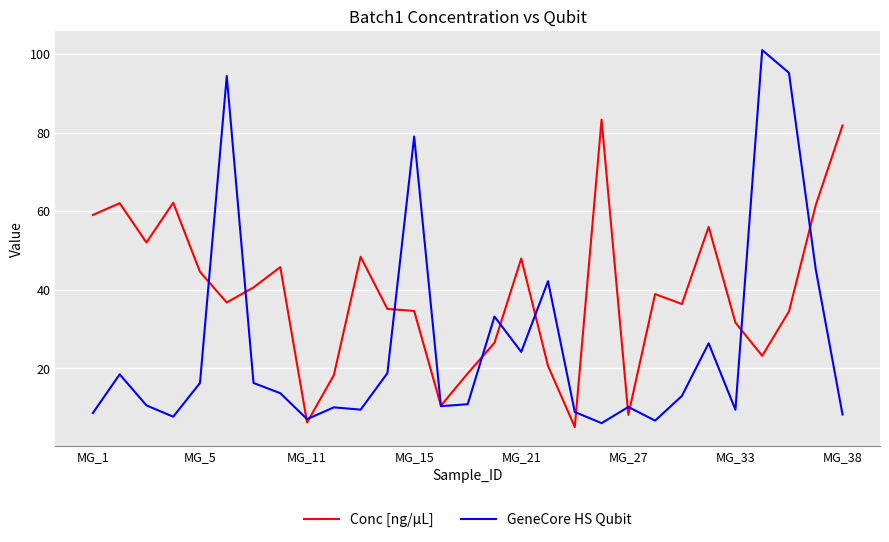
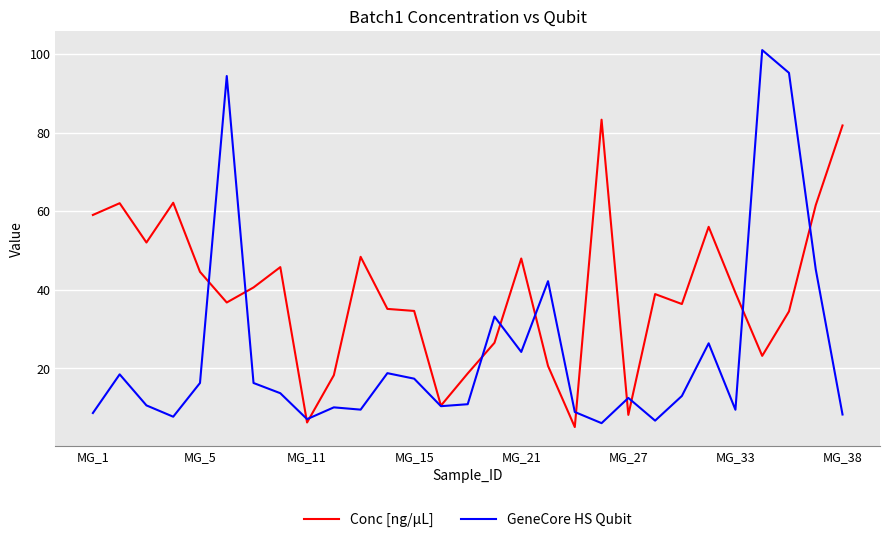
GeneCore HS Qubit, MG_15: 79 -> 17
GeneCore HS Qubit, MG_27: 10 -> 13
Conc [ng/µL], MG_33: 32 -> 39
